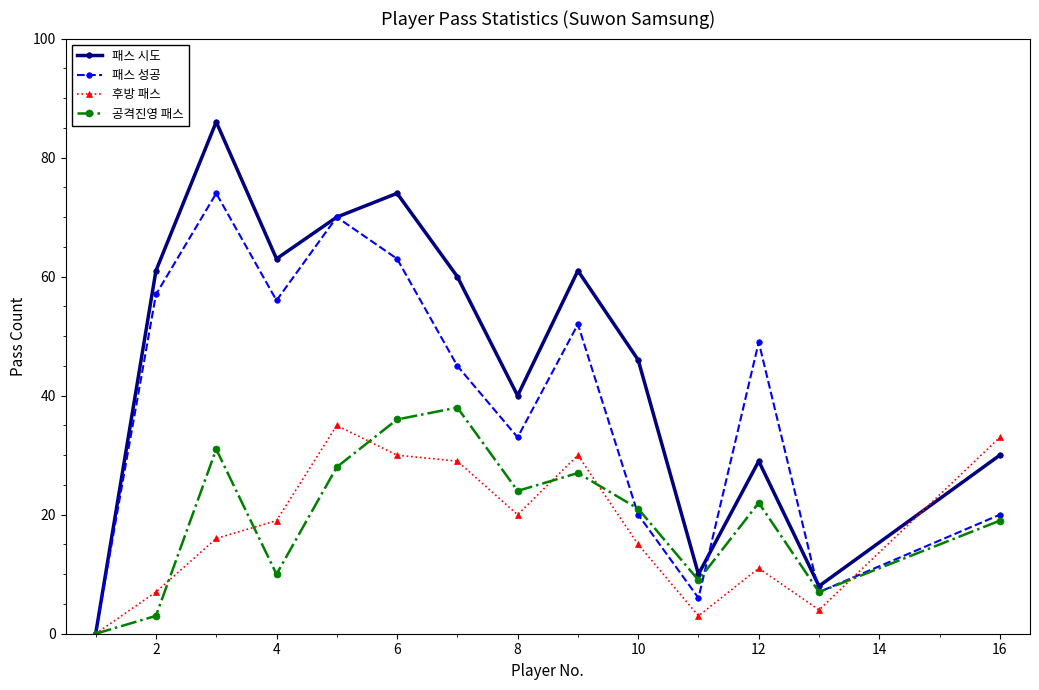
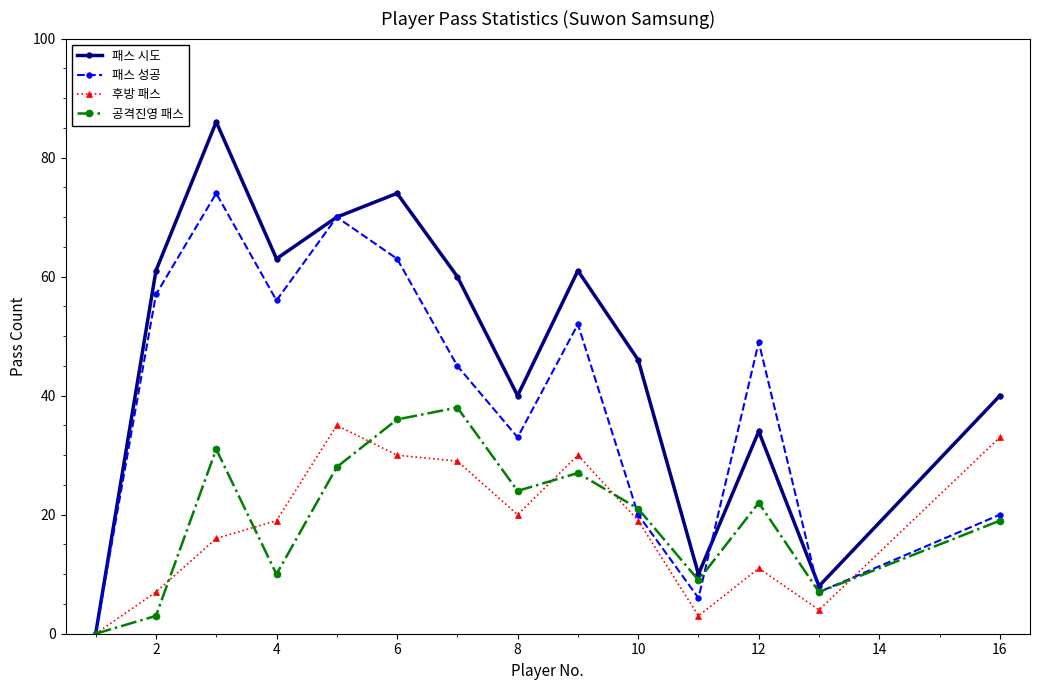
후방 패스, 10: 15 -> 19
패스 시도, 12: 29 -> 34
패스 시도, 16: 30 -> 40
